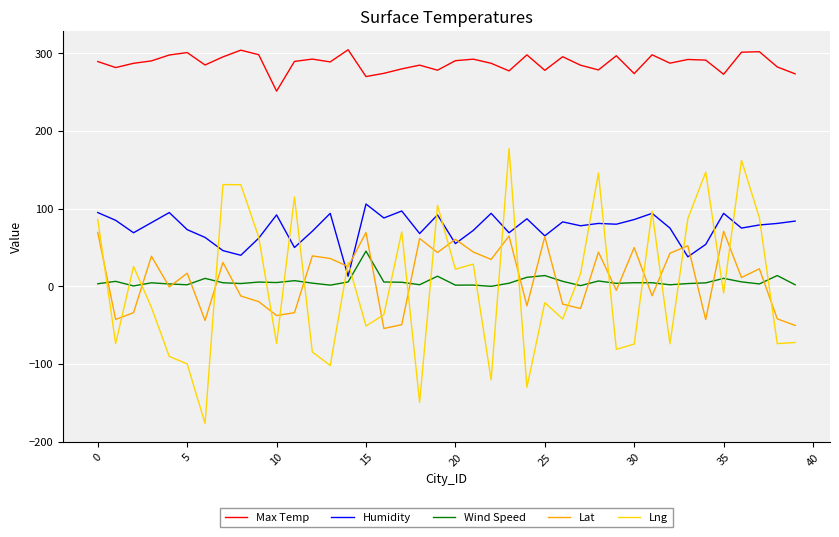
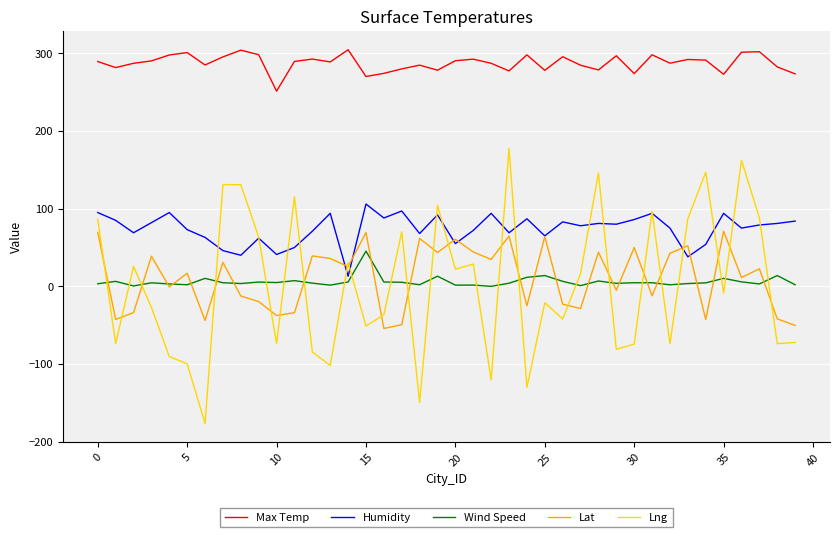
Humidity, 10: 90 -> 40
